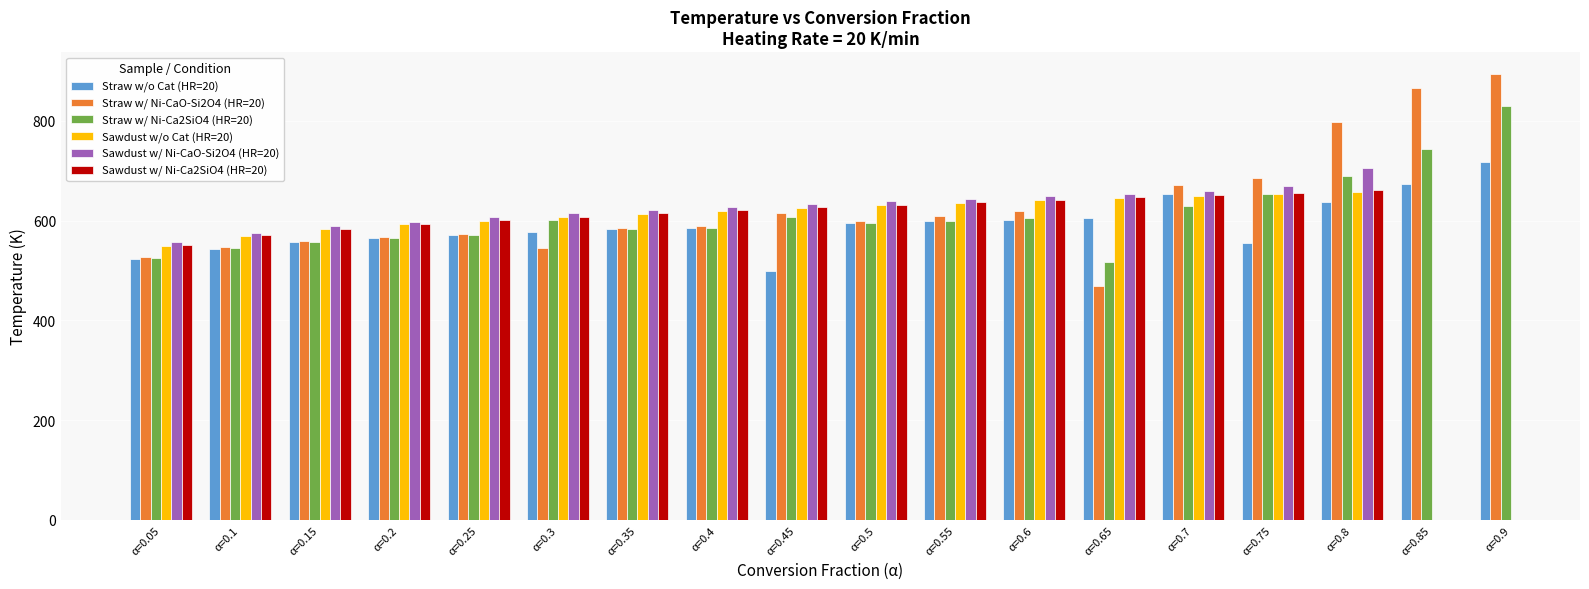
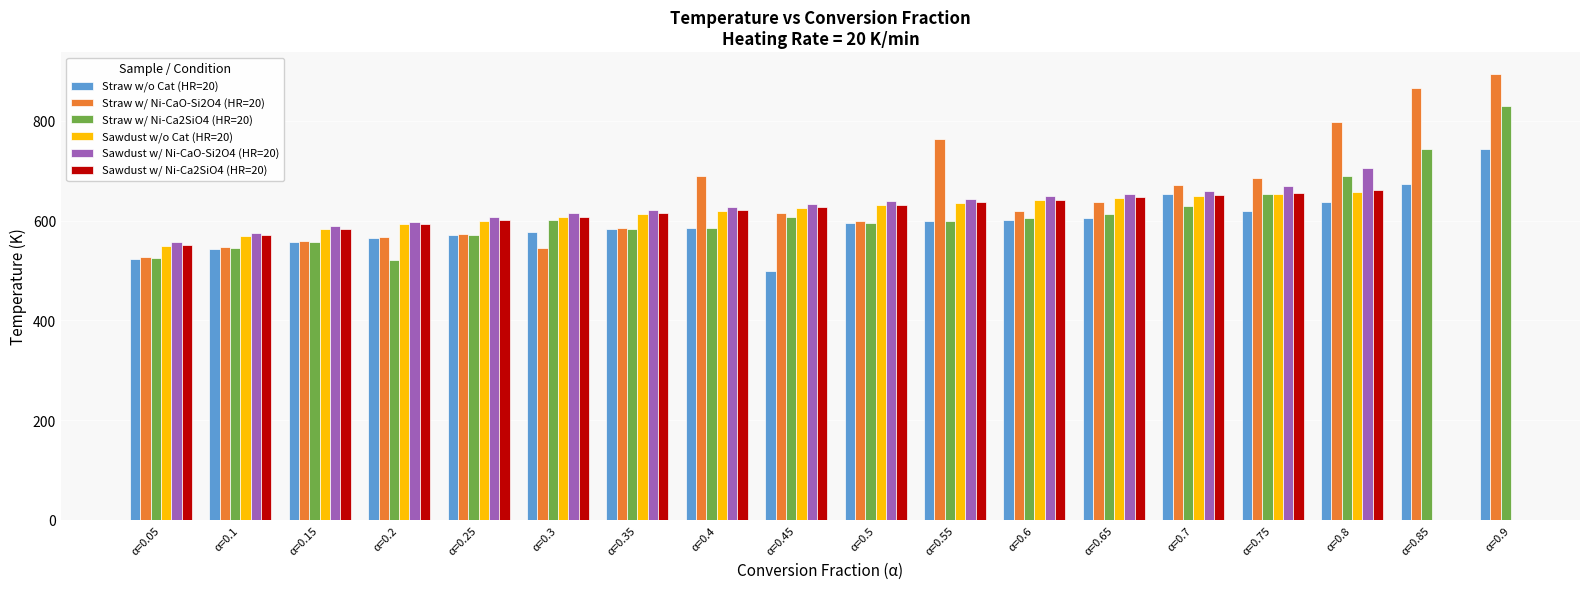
Straw w/ Ni-Ca2SiO4 (HR=20), α=0.2: 570 -> 520
Straw w/ Ni-CaO-Si2O4 (HR=20), α=0.4: 590 -> 690
Straw w/ Ni-CaO-Si2O4 (HR=20), α=0.55: 610 -> 760
Straw w/ Ni-CaO-Si2O4 (HR=20), α=0.65: 470 -> 640
Straw w/ Ni-Ca2SiO4 (HR=20), α=0.65: 520 -> 610
Straw w/o Cat (HR=20), α=0.75: 560 -> 620
Straw w/o Cat (HR=20), α=0.9: 720 -> 740
